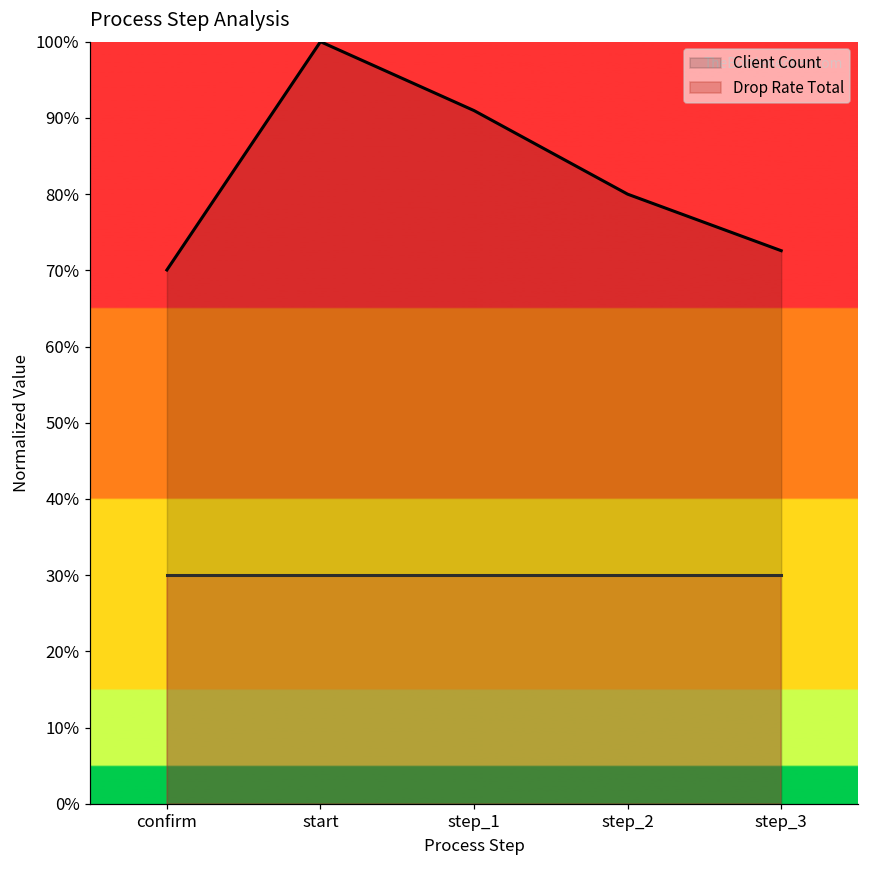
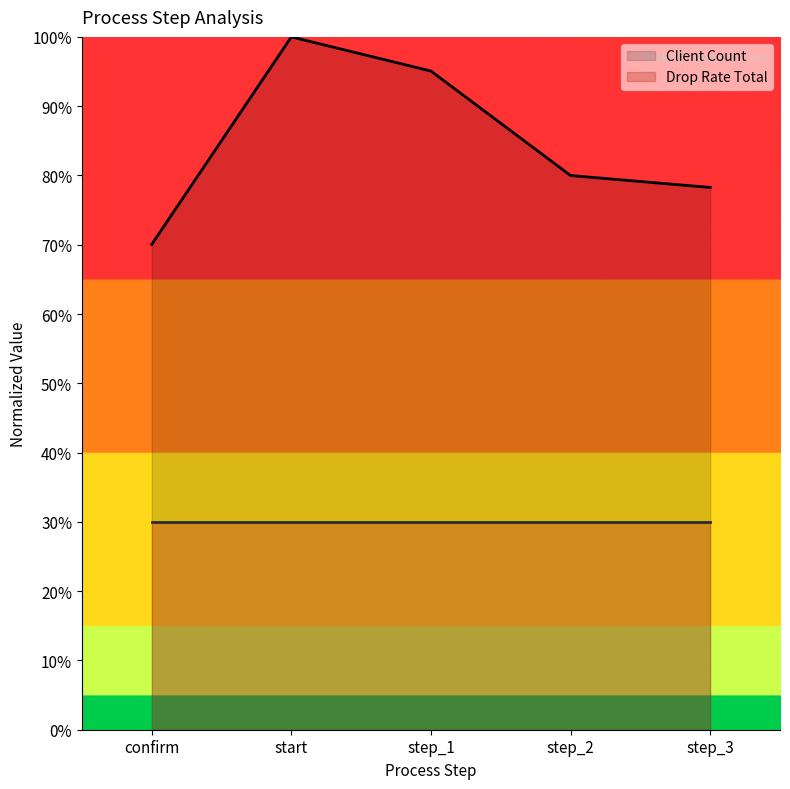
Client Count, step_1: 91% -> 95%
Client Count, step_3: 73% -> 78%
